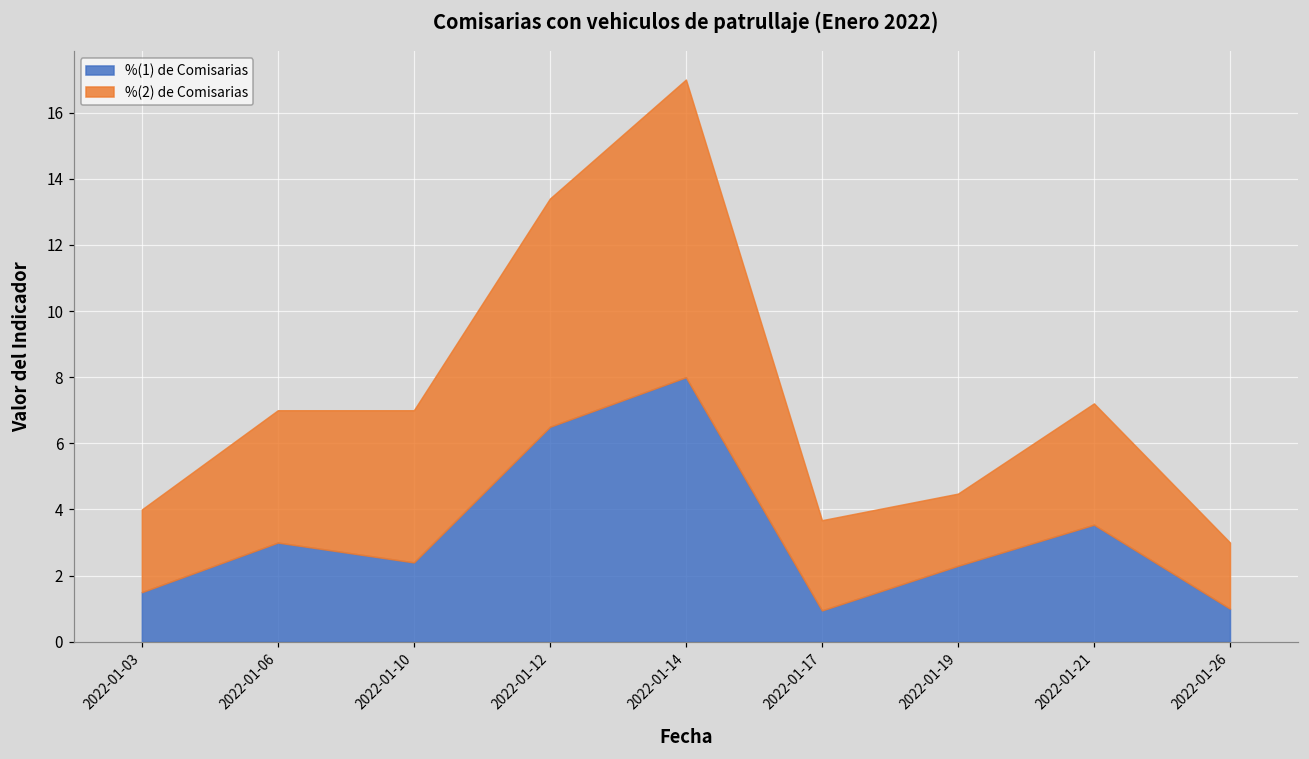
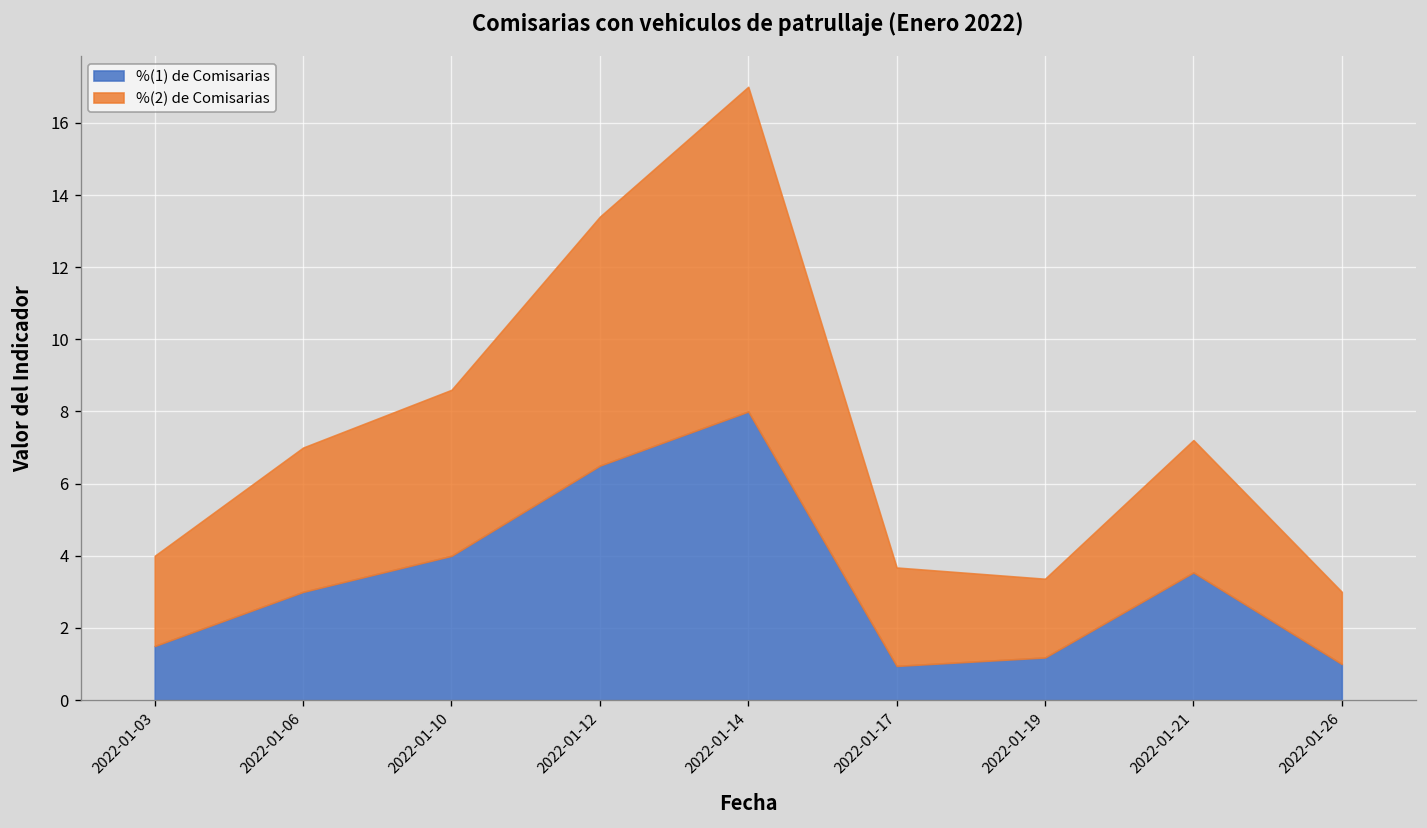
%(1) de Comisarias, 2022-01-10: 2.4 -> 4.0
%(1) de Comisarias, 2022-01-19: 2.3 -> 1.2
